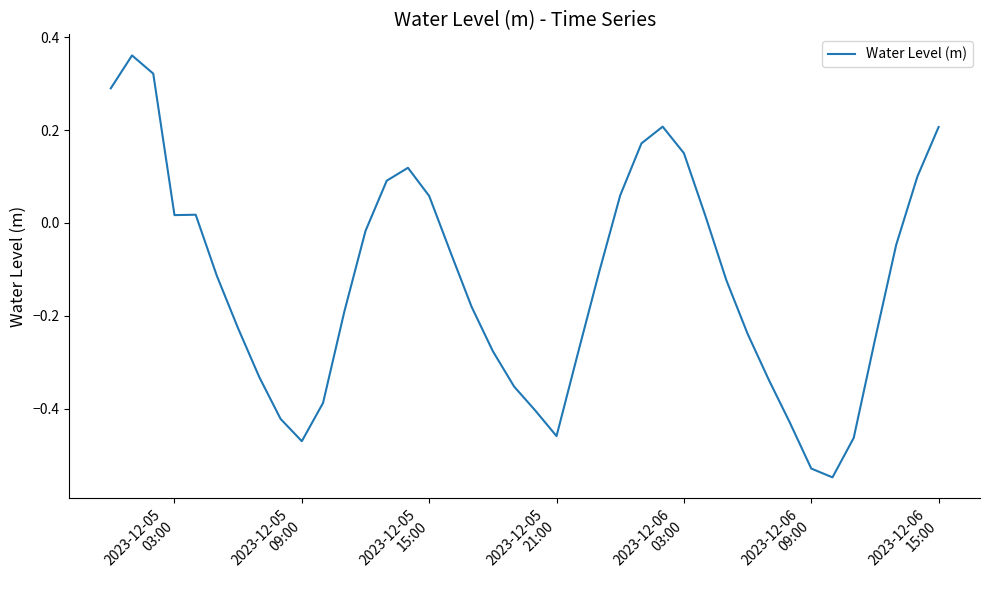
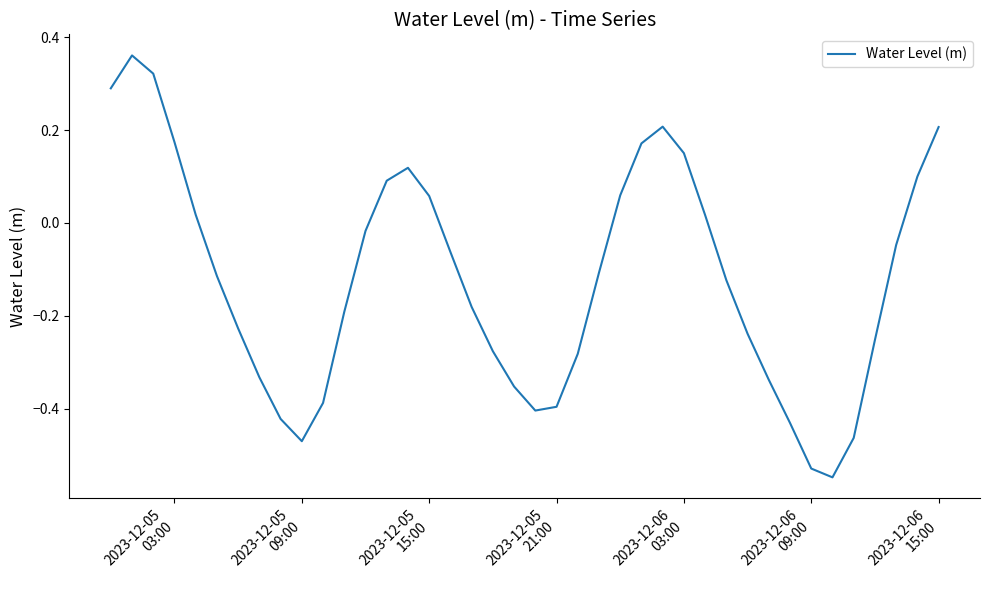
2023-12-05 03:00: 0.02 -> 0.17
2023-12-05 21:00: -0.46 -> -0.40
